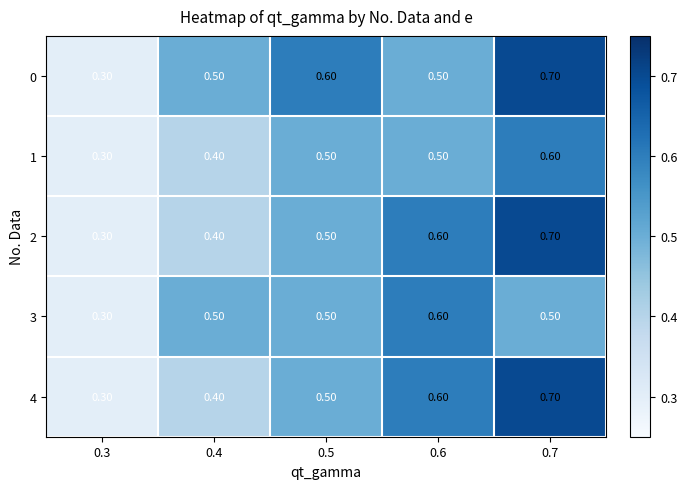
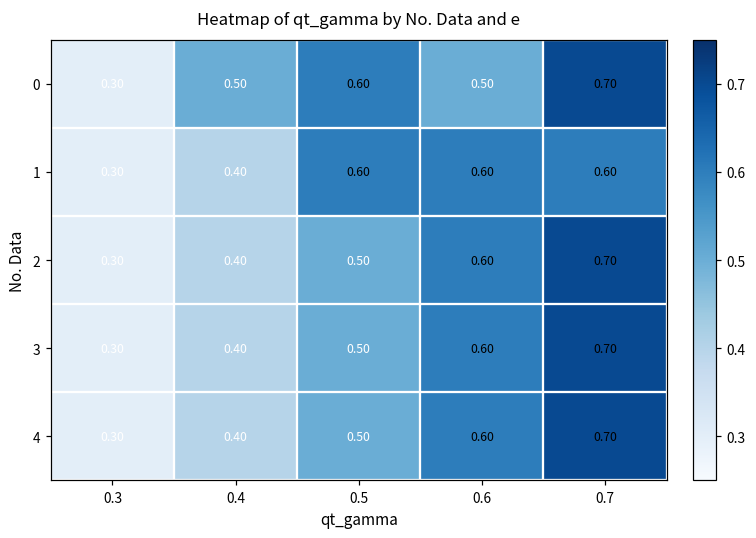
1, 0.5: 0.50 -> 0.60
1, 0.6: 0.50 -> 0.60
3, 0.4: 0.50 -> 0.40
3, 0.7: 0.50 -> 0.70
